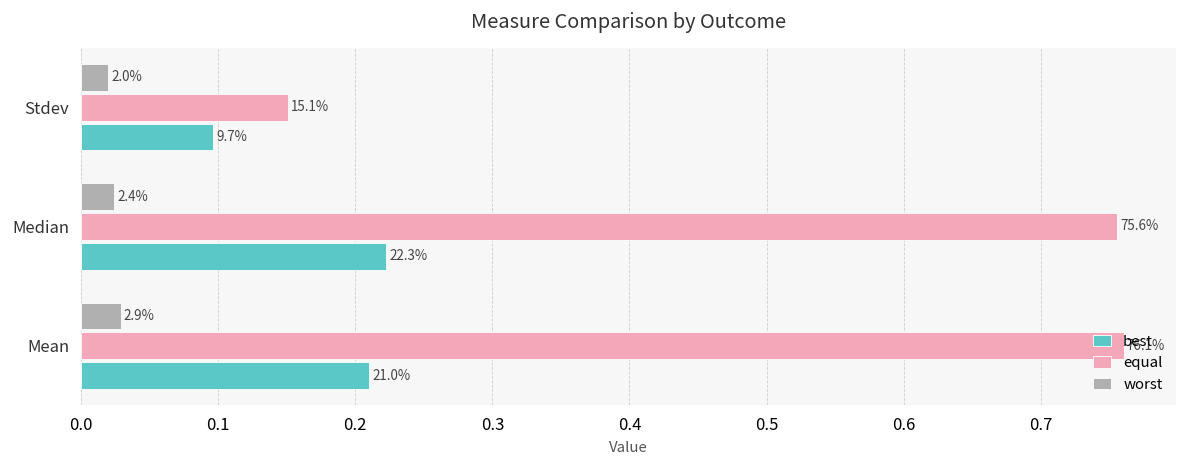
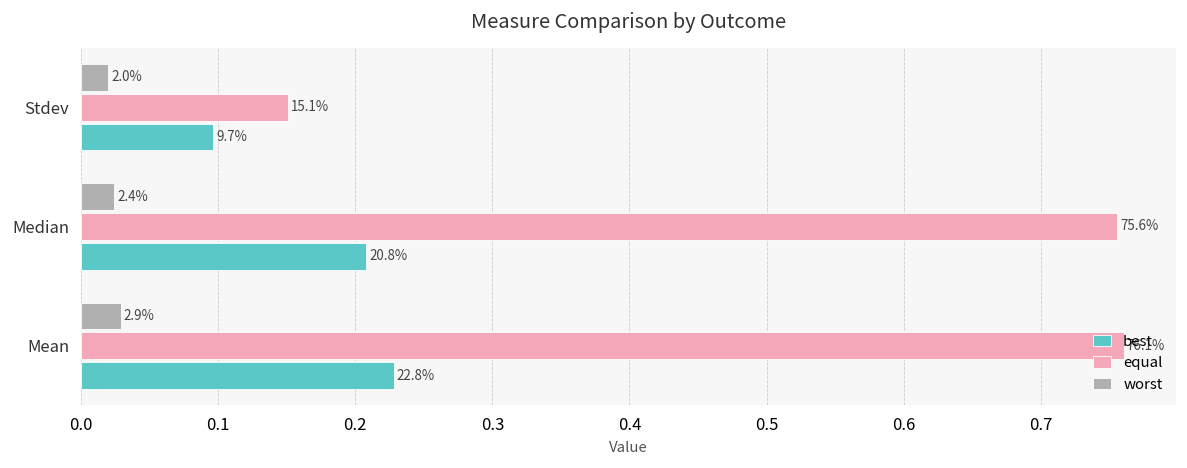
best, Median: 22.3% -> 20.8%
best, Mean: 21.0% -> 22.8%
